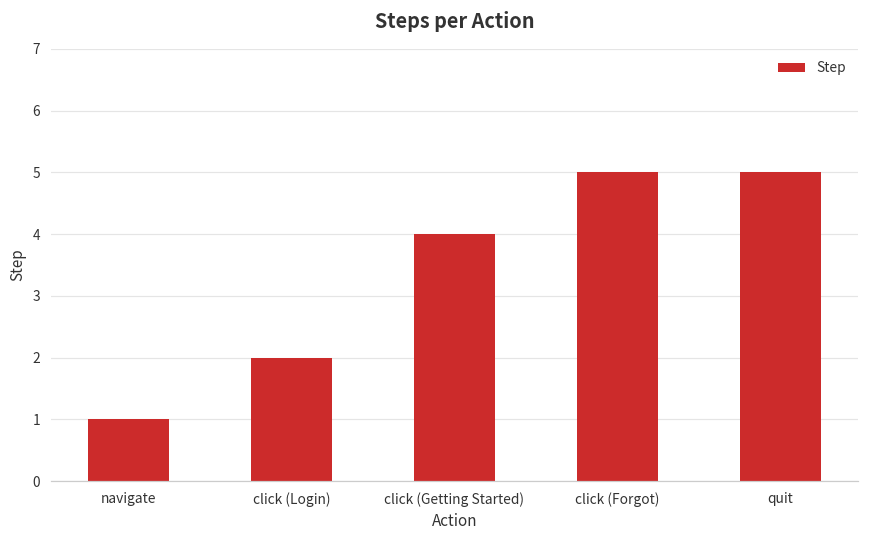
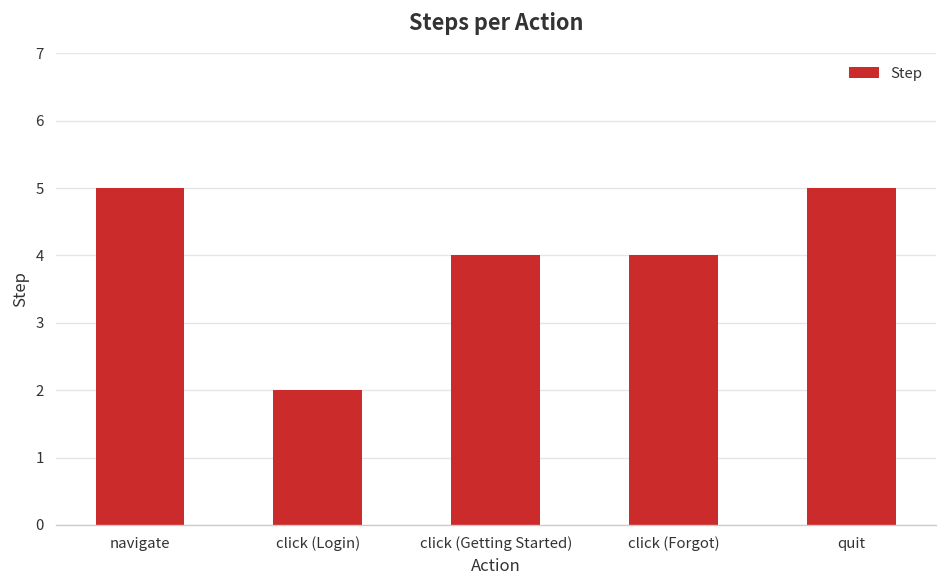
navigate: 1 -> 5
click (Forgot): 5 -> 4
